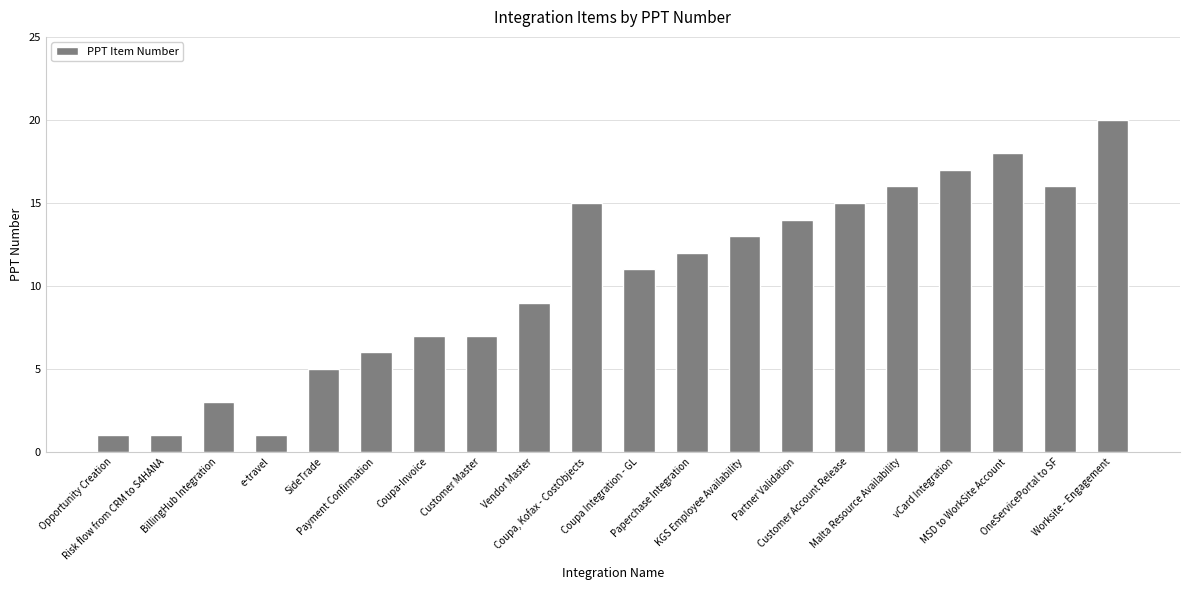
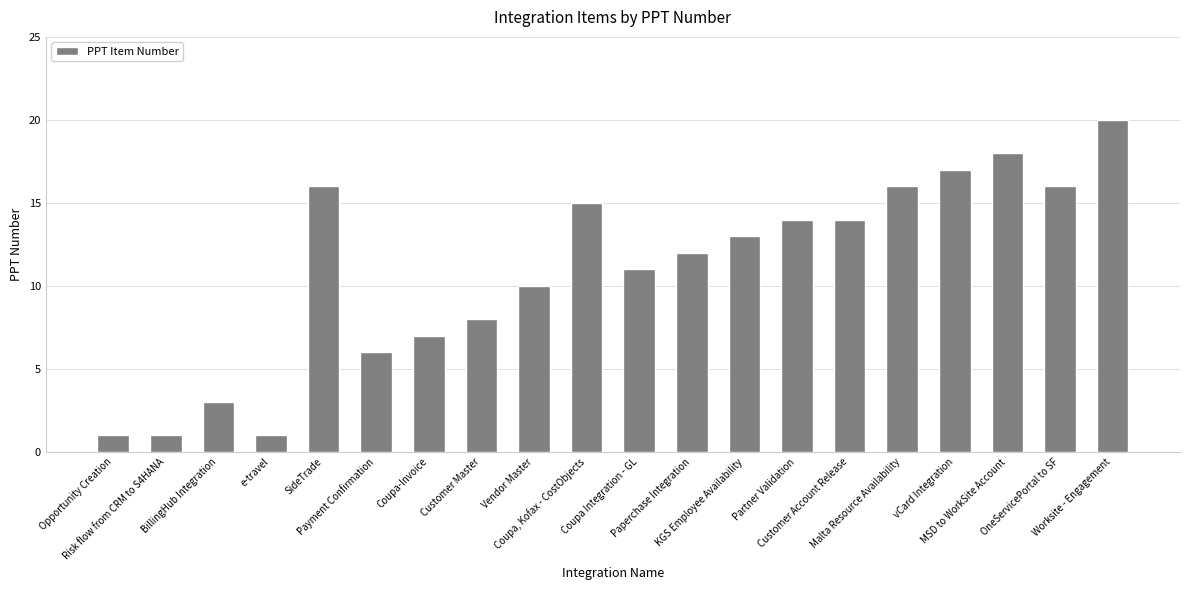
SideTrade: 5 -> 16
Customer Master: 7 -> 8
Vendor Master: 9 -> 10
Customer Account Release: 15 -> 14
